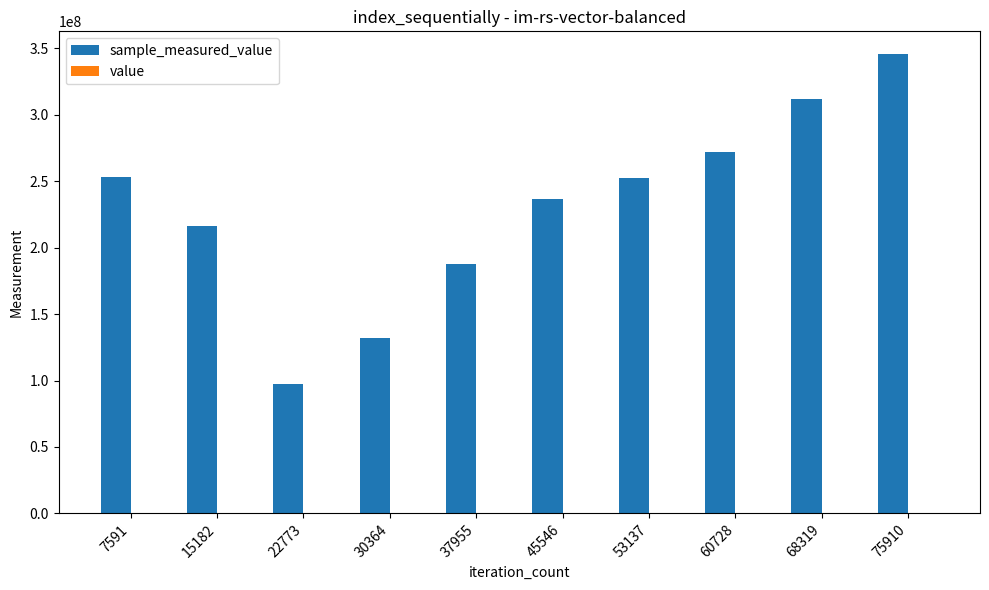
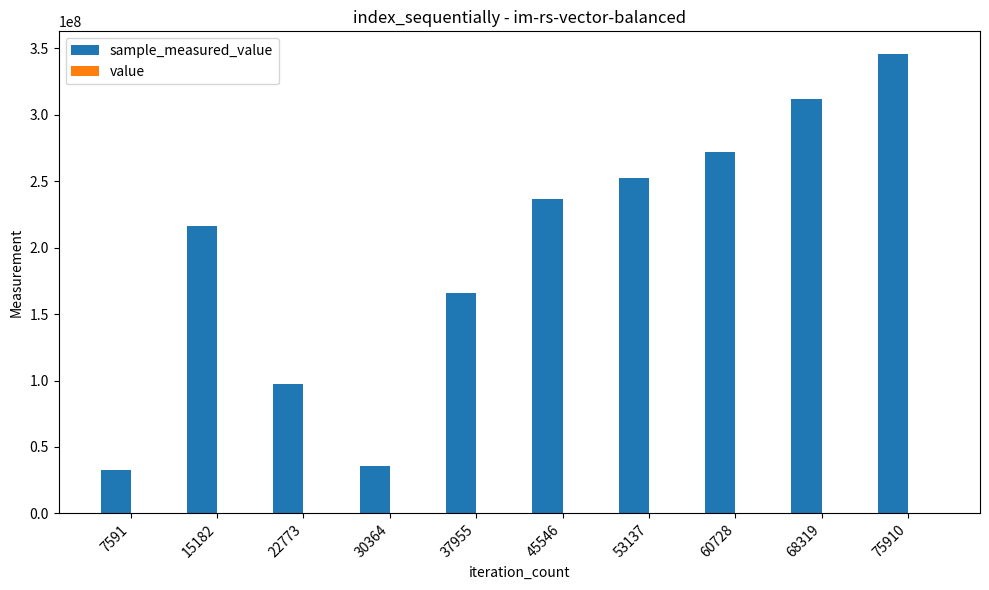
sample_measured_value, 7591: 253000000 -> 33000000
sample_measured_value, 30364: 132000000 -> 35000000
sample_measured_value, 37955: 188000000 -> 165000000
